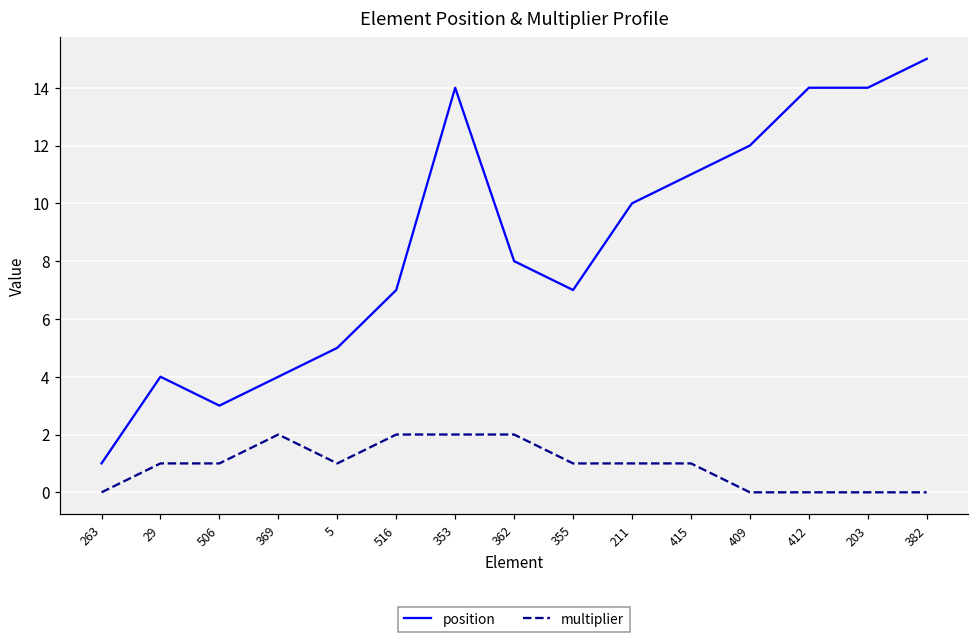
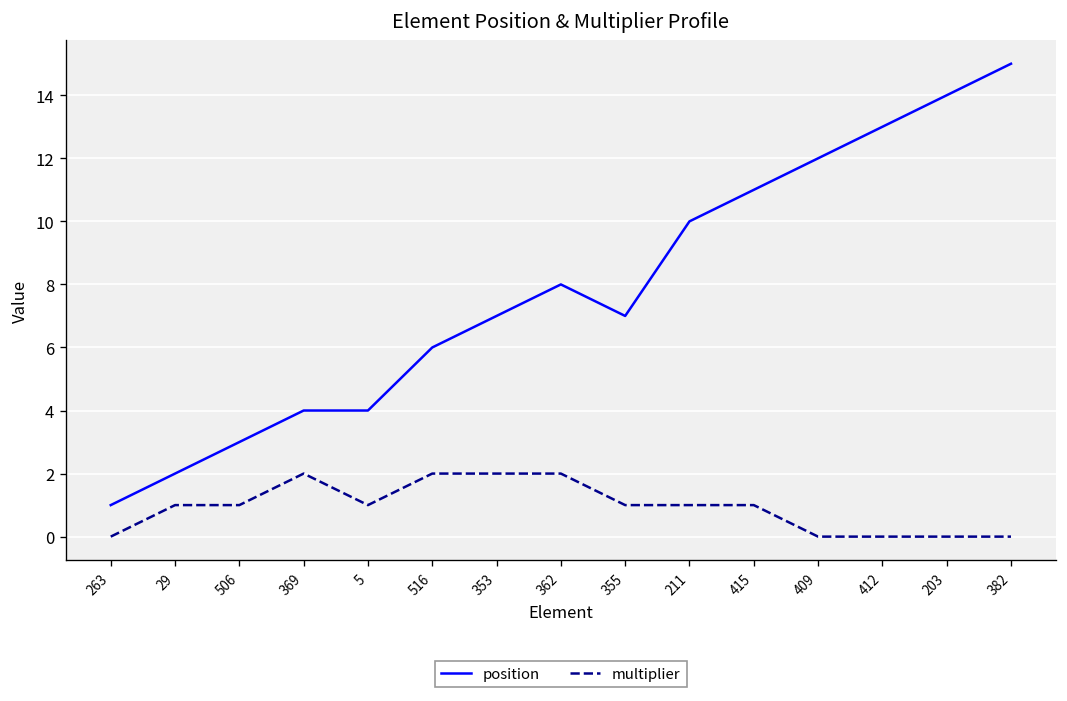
position, 29: 4 -> 2
position, 5: 5 -> 4
position, 516: 7 -> 6
position, 353: 14 -> 7
position, 412: 14 -> 13
